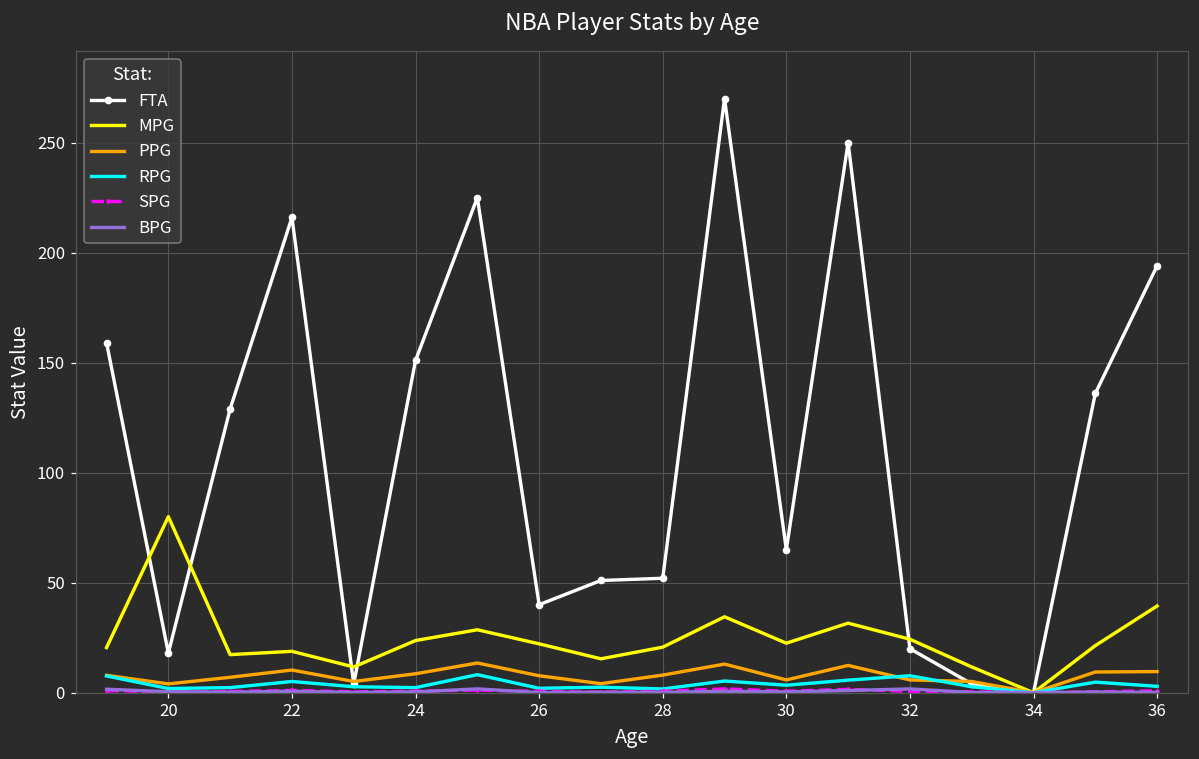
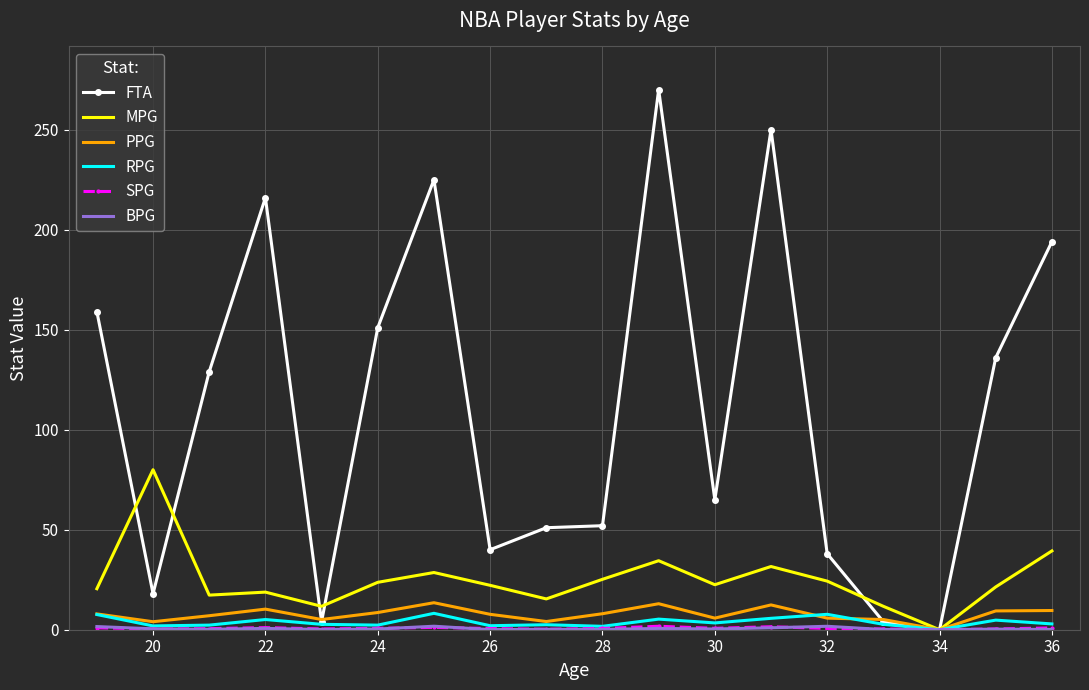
MPG, 28: 21 -> 25
FTA, 32: 20 -> 38
